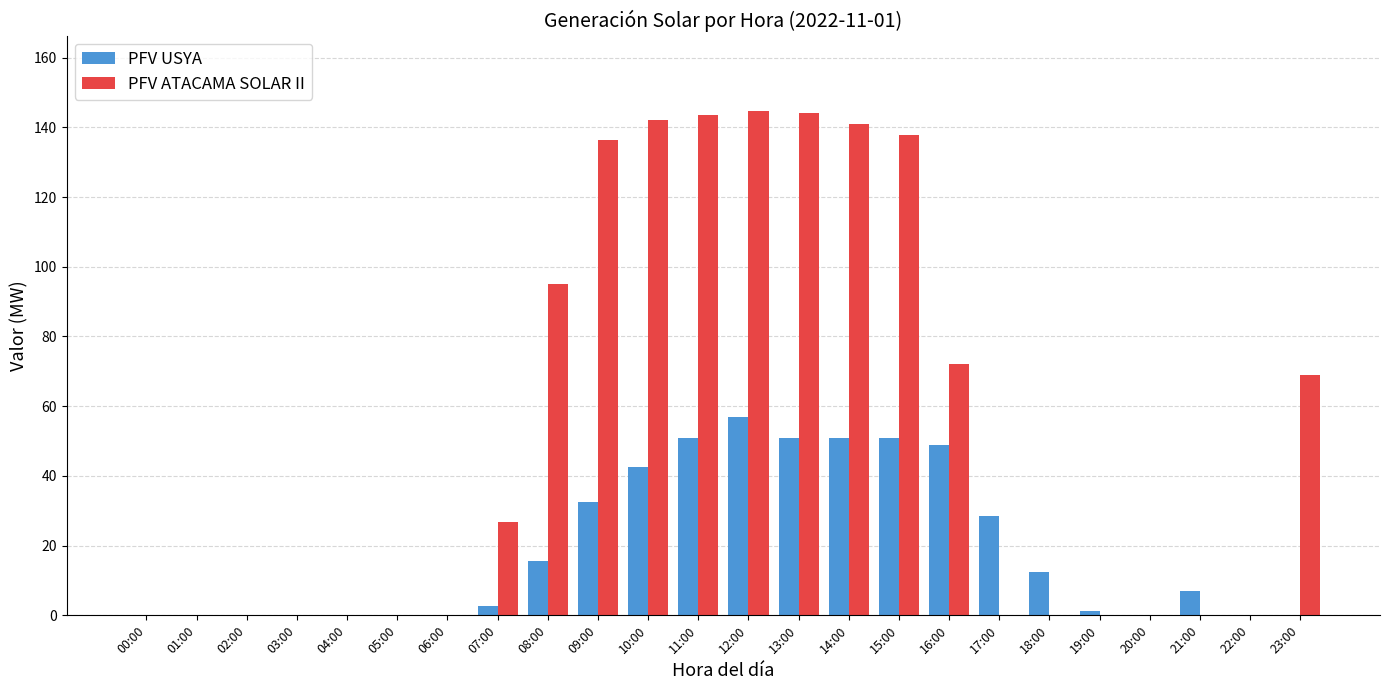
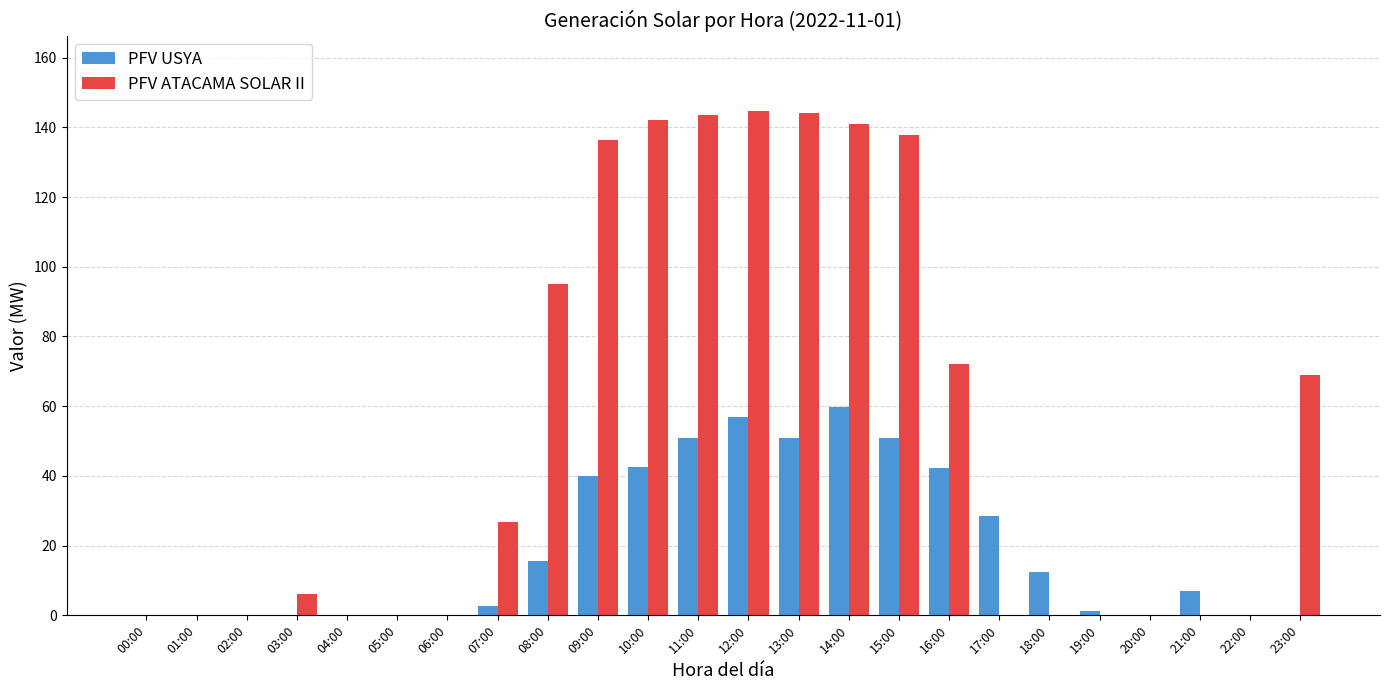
PFV ATACAMA SOLAR II, 03:00: 0 -> 6
PFV USYA, 09:00: 33 -> 40
PFV USYA, 14:00: 51 -> 60
PFV USYA, 16:00: 49 -> 42
